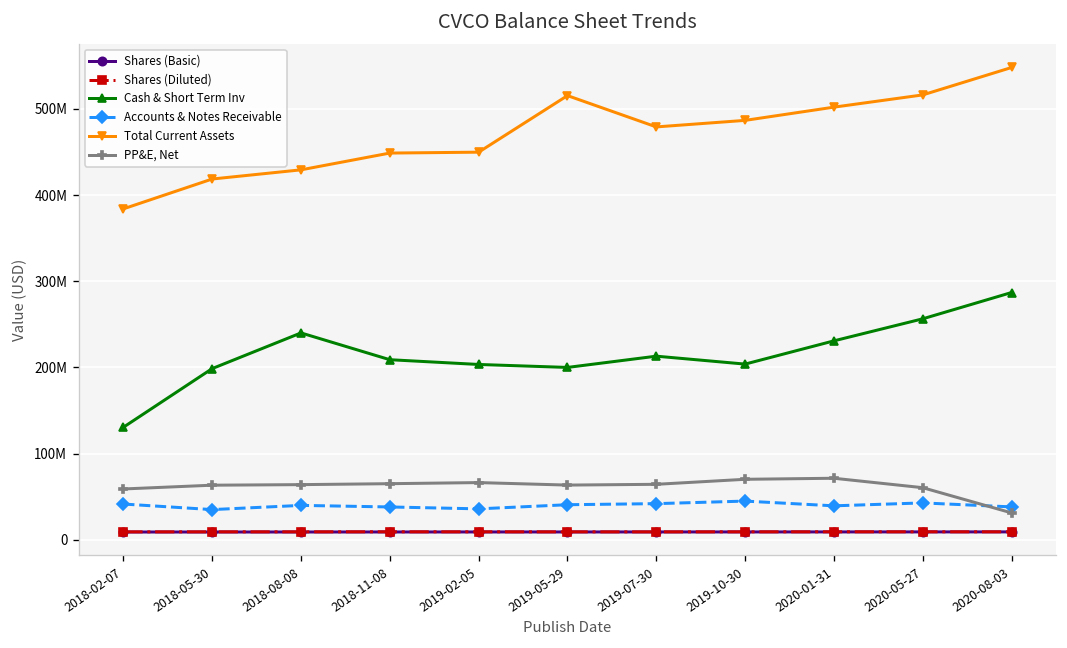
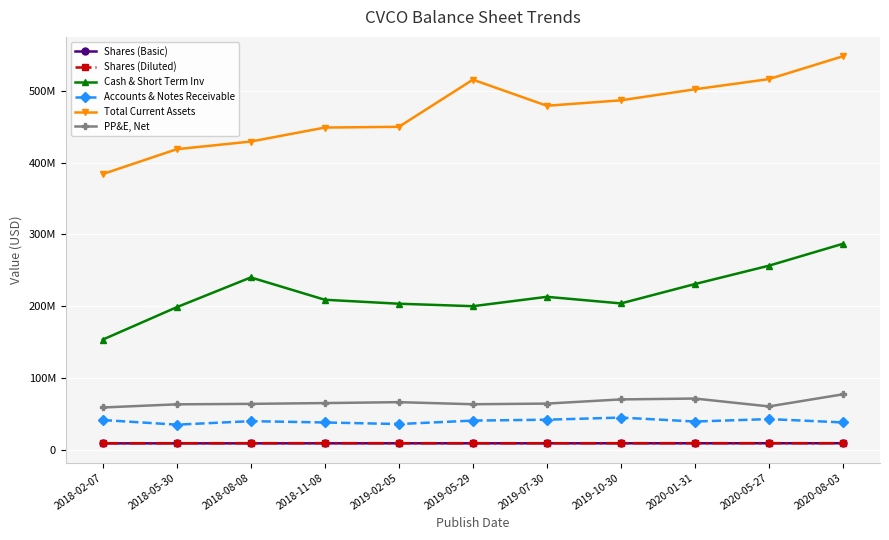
Cash & Short Term Inv, 2018-02-07: 130000000 -> 150000000
PP&E, Net, 2020-08-03: 30000000 -> 80000000
